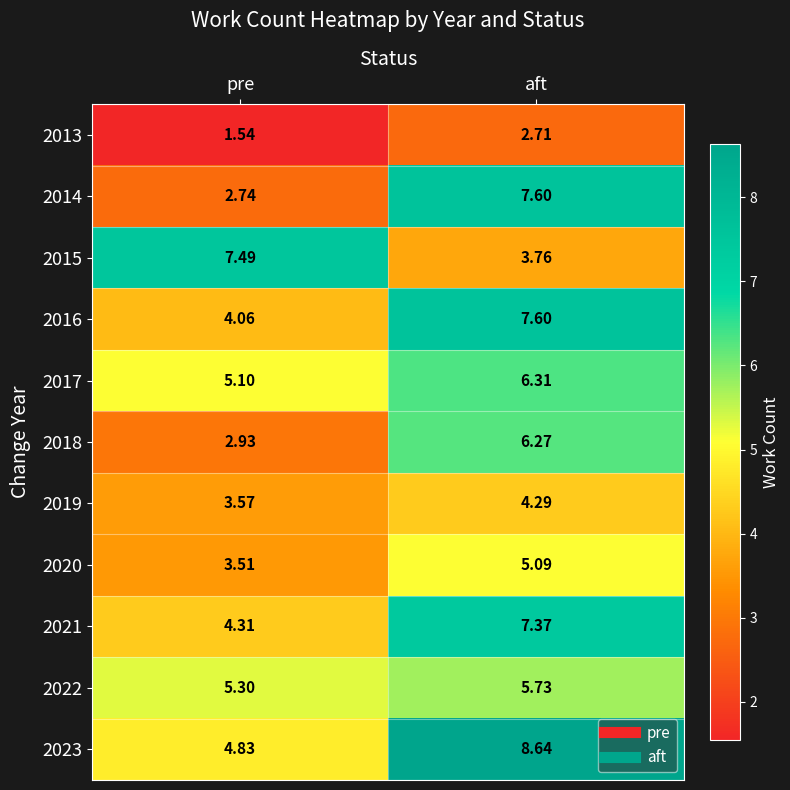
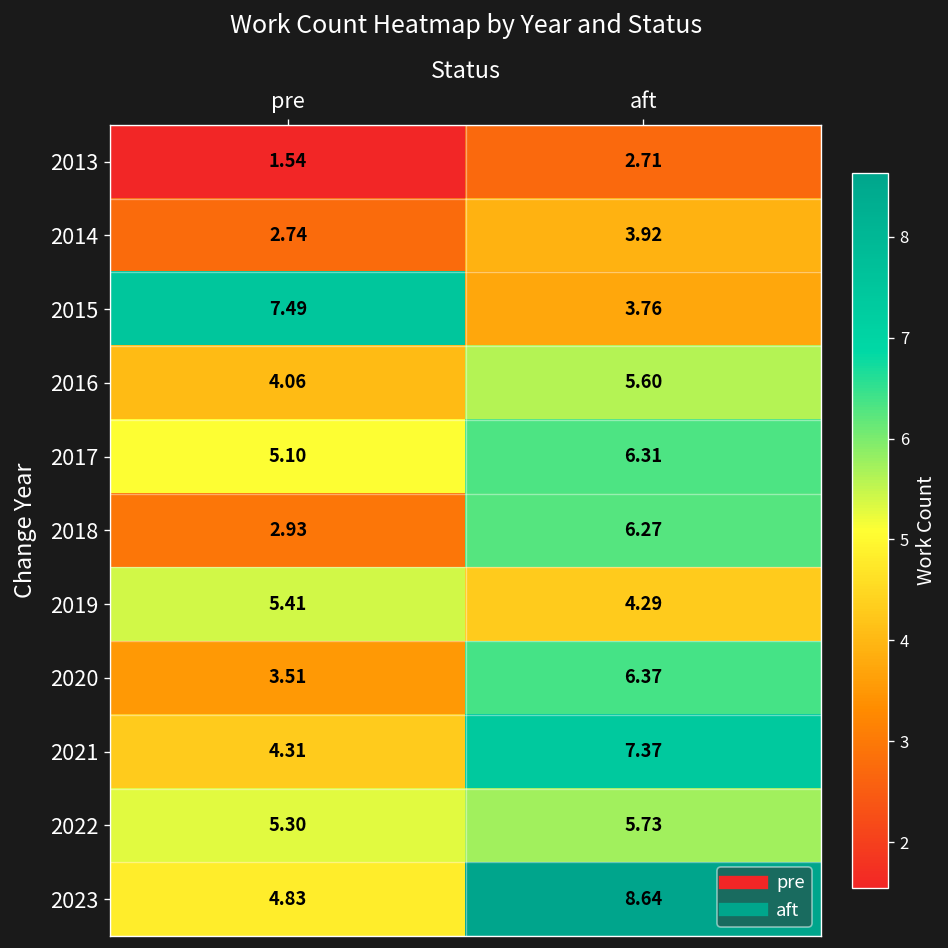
2014, aft: 7.60 -> 3.92
2016, aft: 7.60 -> 5.60
2019, pre: 3.57 -> 5.41
2020, aft: 5.09 -> 6.37
